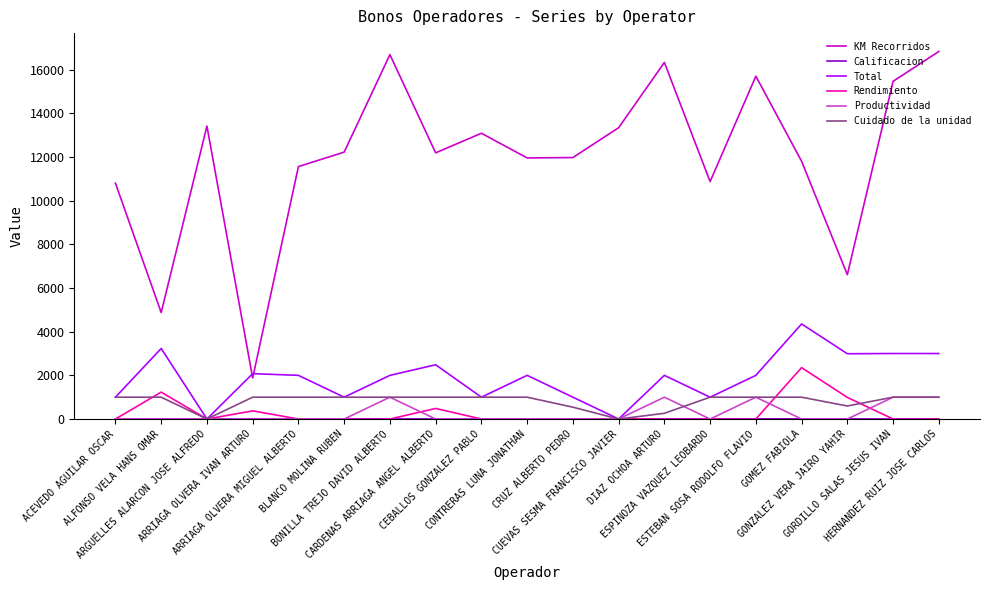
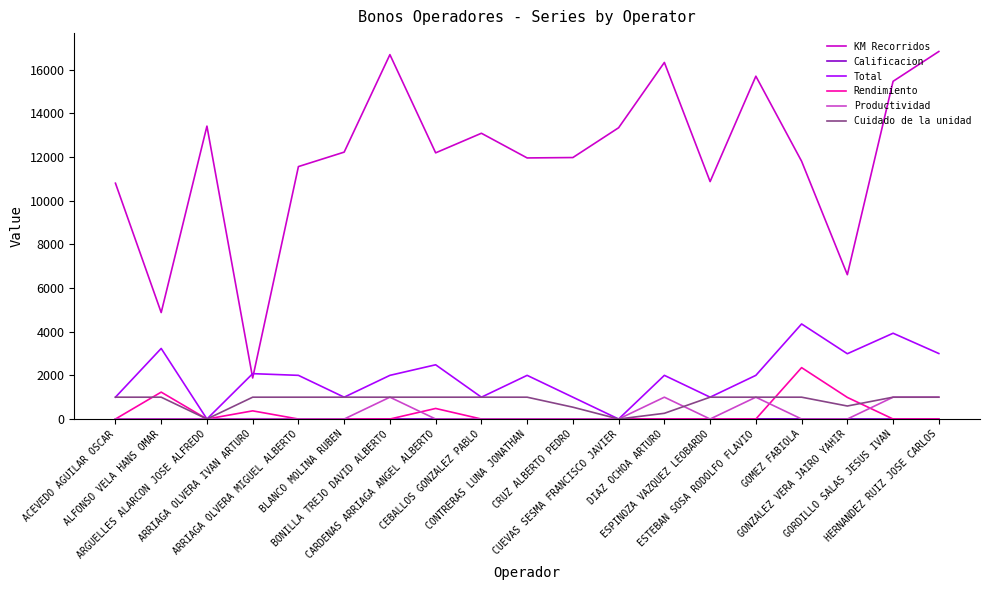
Total, GORDILLO SALAS JESUS IVAN: 3000 -> 3900
